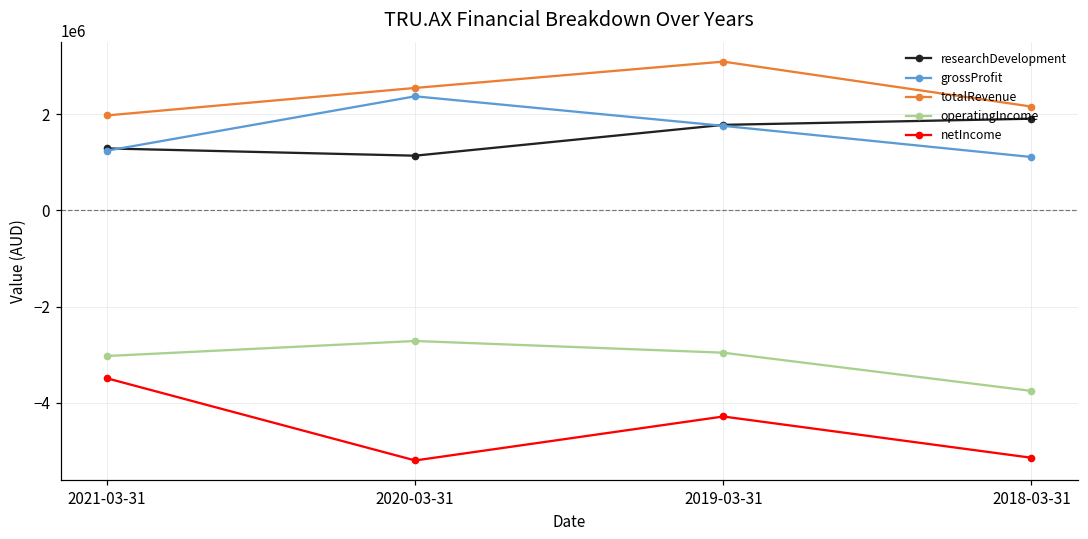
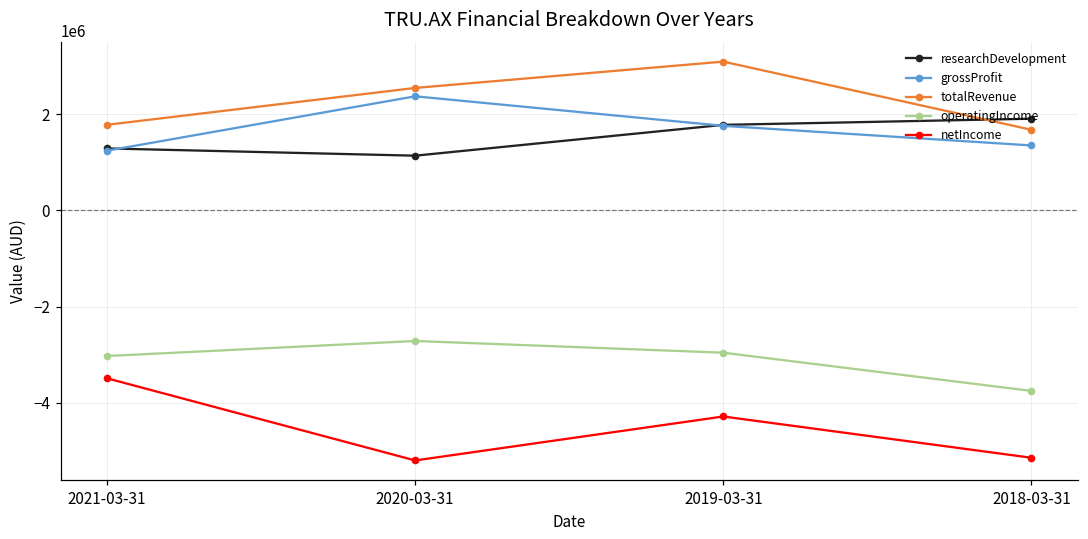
totalRevenue, 2021-03-31: 2000000 -> 1800000
grossProfit, 2018-03-31: 1100000 -> 1400000
totalRevenue, 2018-03-31: 2200000 -> 1700000
